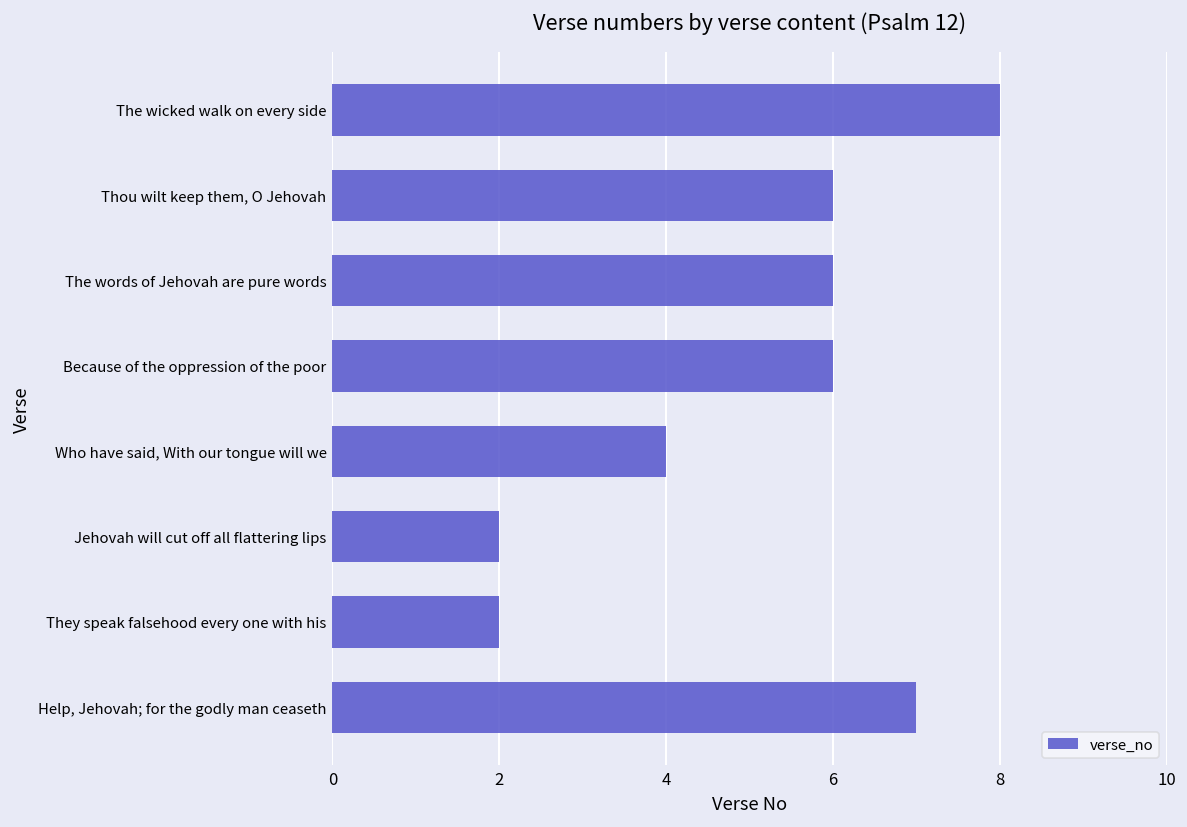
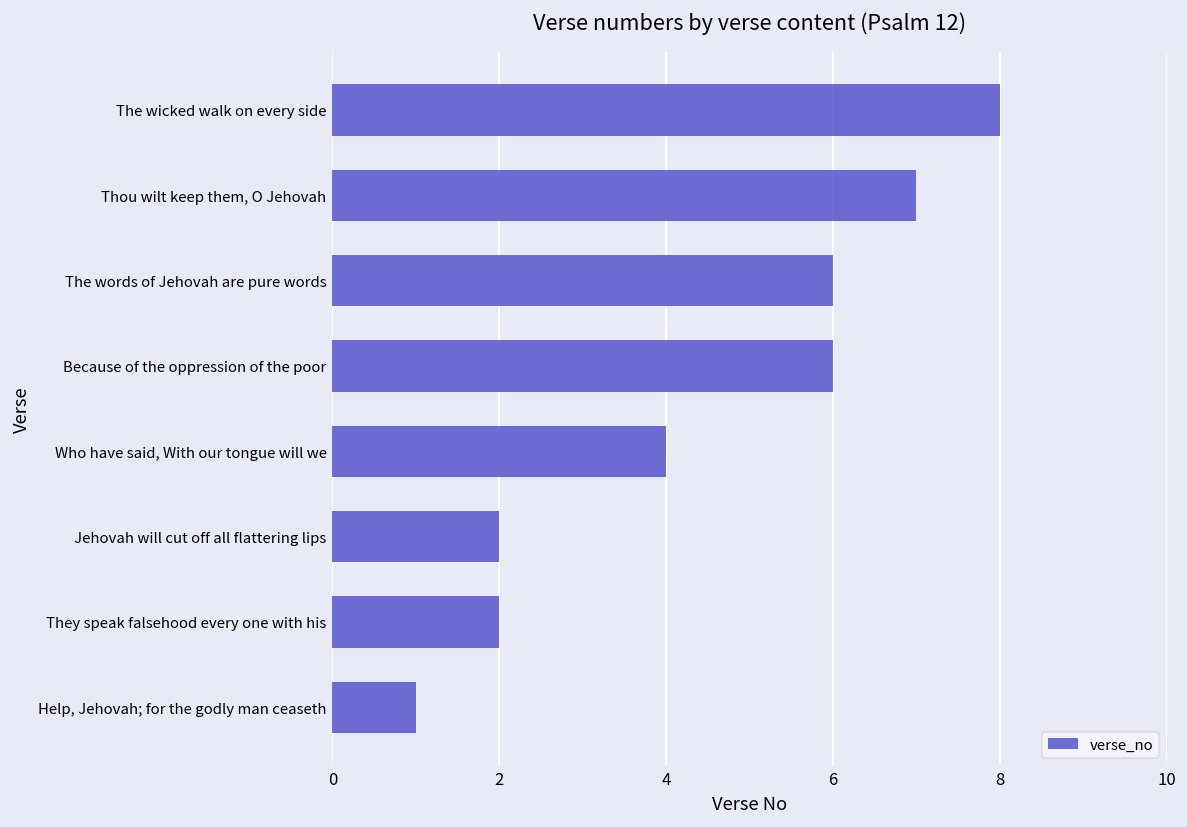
Thou wilt keep them, O Jehovah: 6 -> 7
Help, Jehovah; for the godly man ceaseth: 7 -> 1
